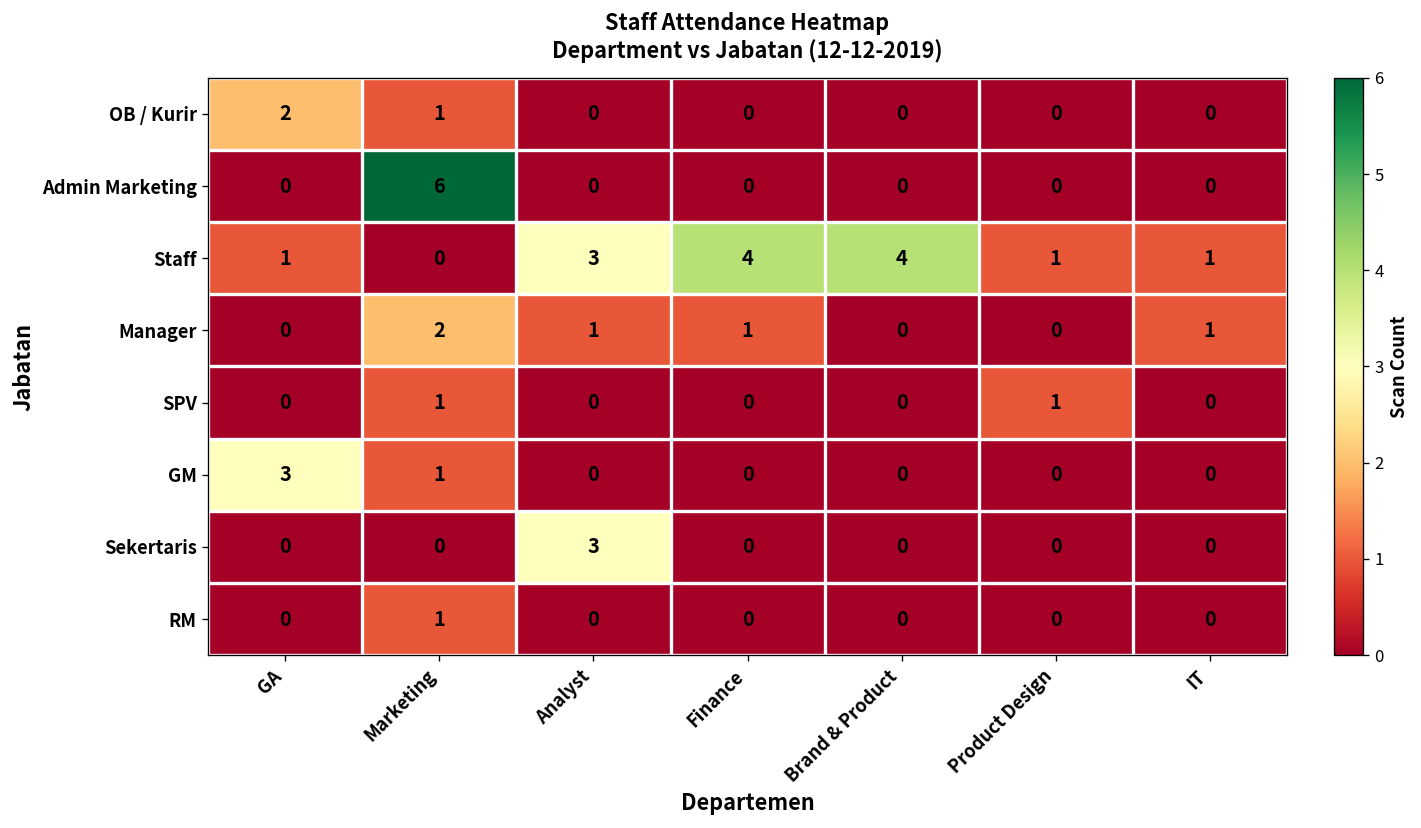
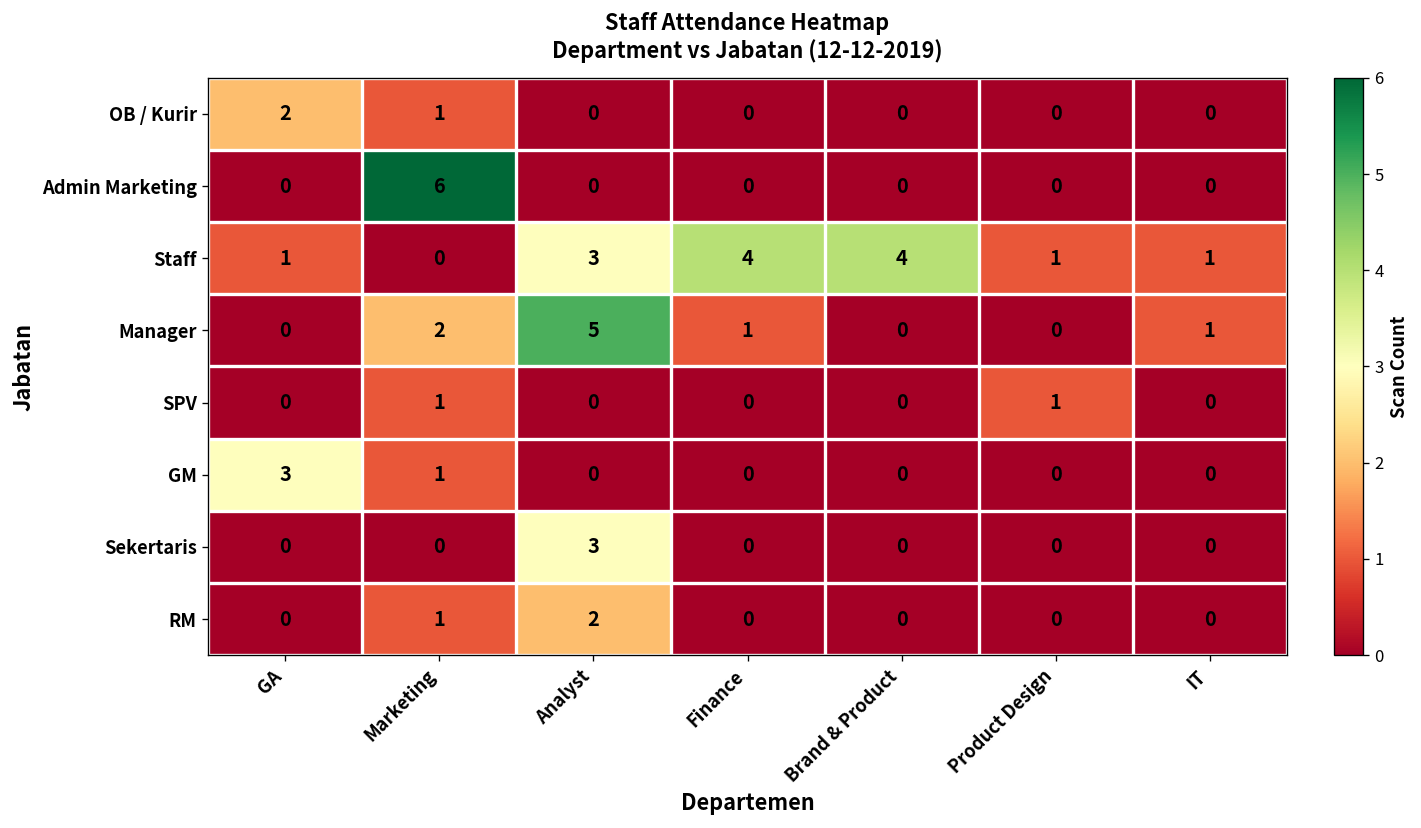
Manager, Analyst: 1 -> 5
RM, Analyst: 0 -> 2
